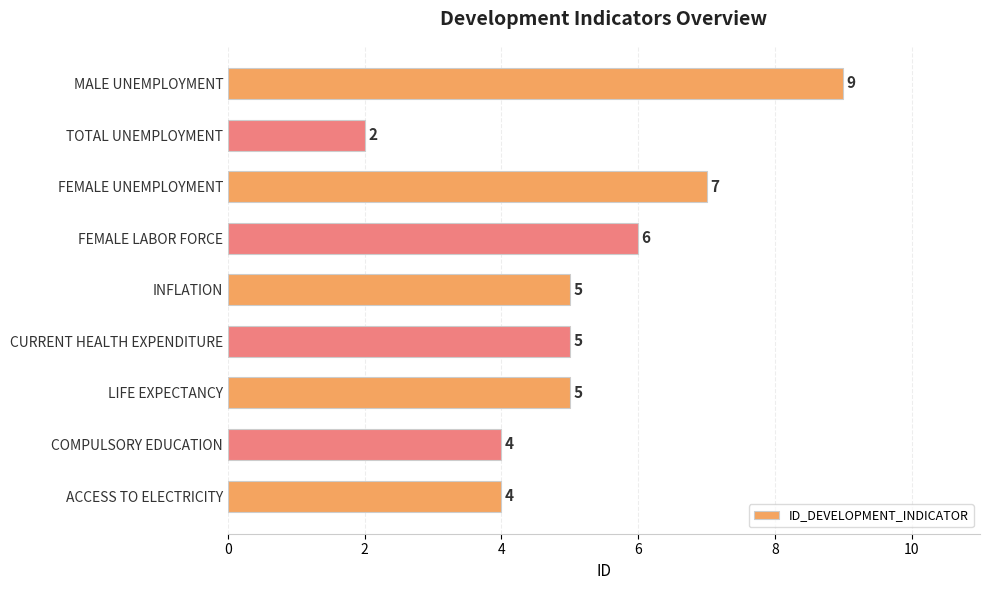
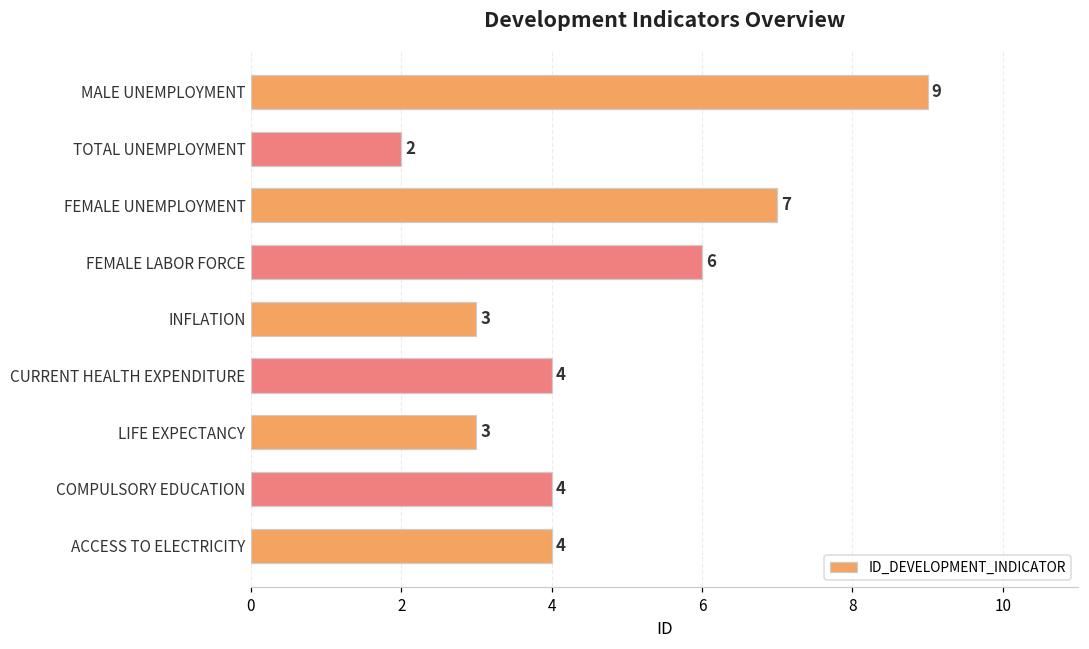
INFLATION: 5 -> 3
CURRENT HEALTH EXPENDITURE: 5 -> 4
LIFE EXPECTANCY: 5 -> 3
